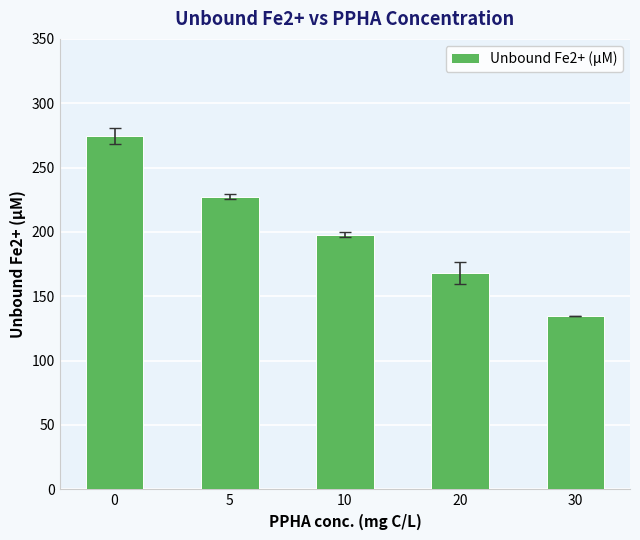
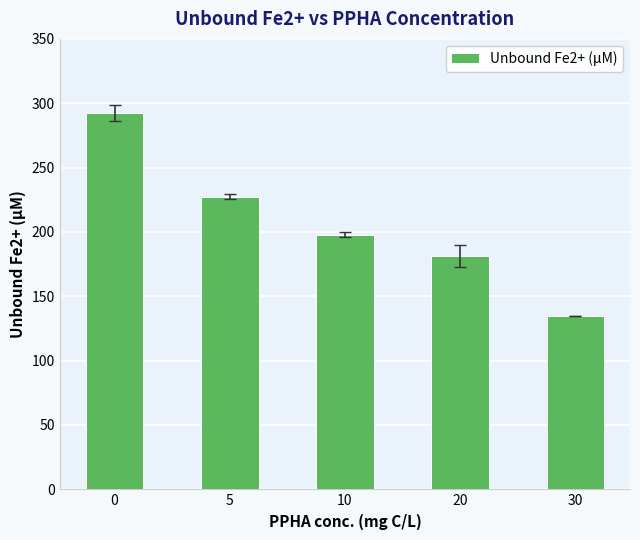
Unbound Fe2+ (μM), 0: 274 -> 292
Unbound Fe2+ (μM), 20: 168 -> 181
